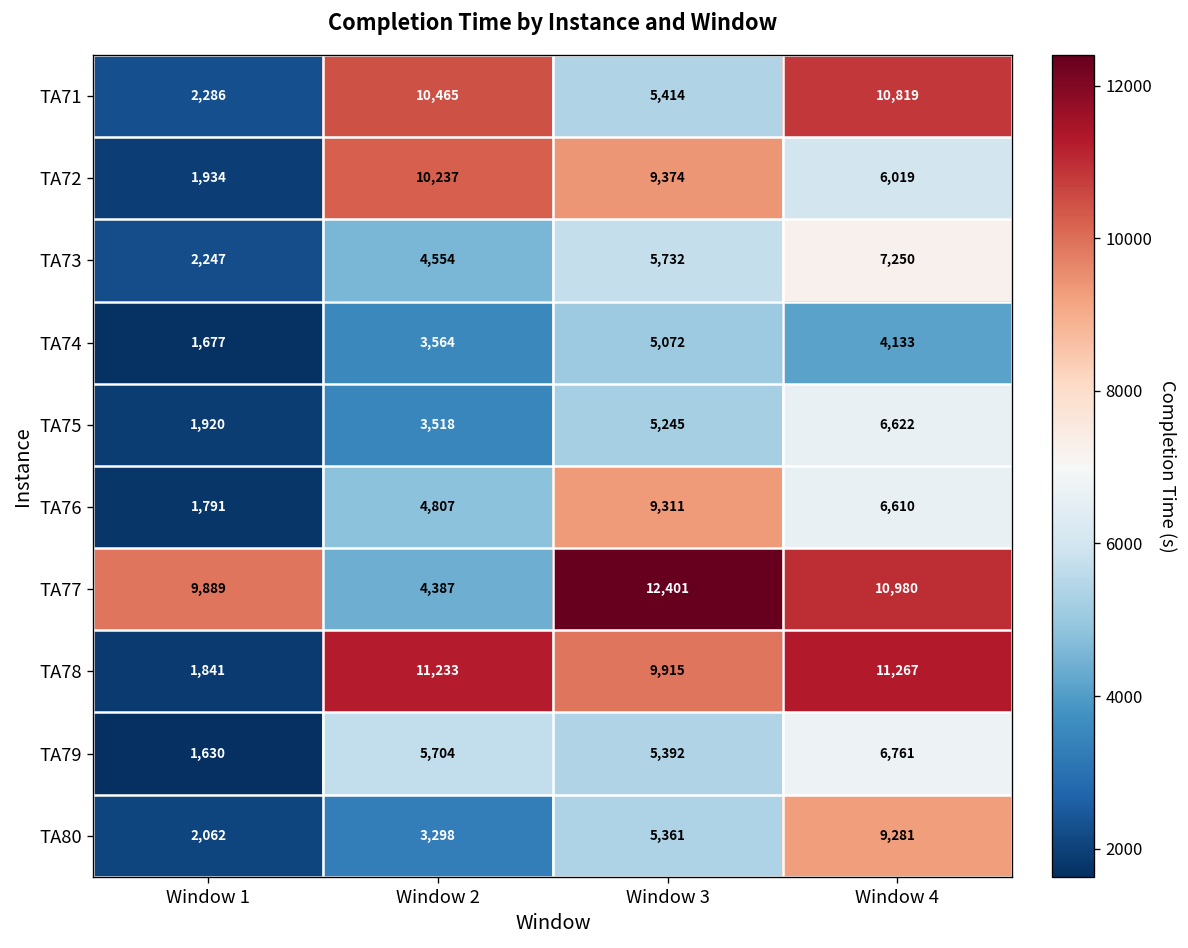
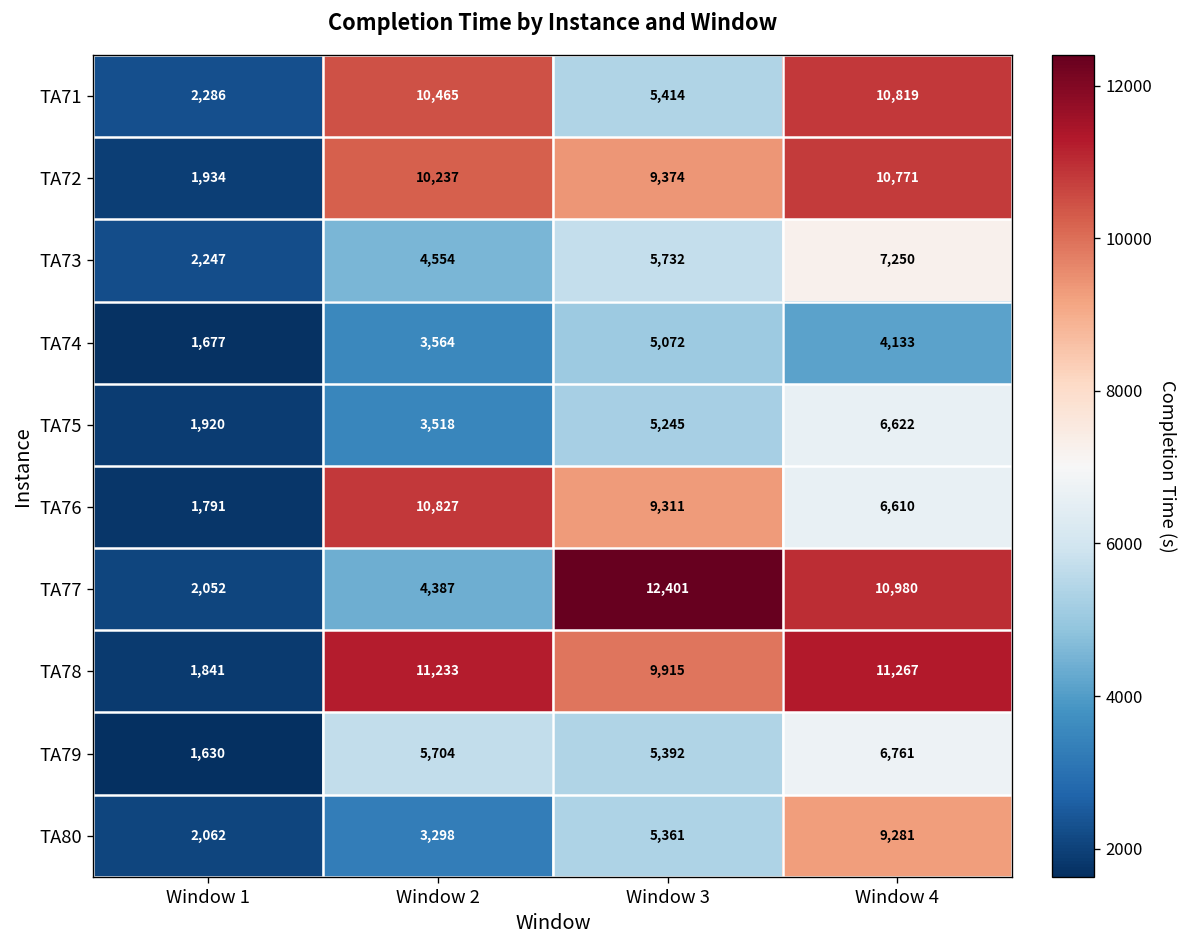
TA72, Window 4: 6,019 -> 10,771
TA76, Window 2: 4,807 -> 10,827
TA77, Window 1: 9,889 -> 2,052
